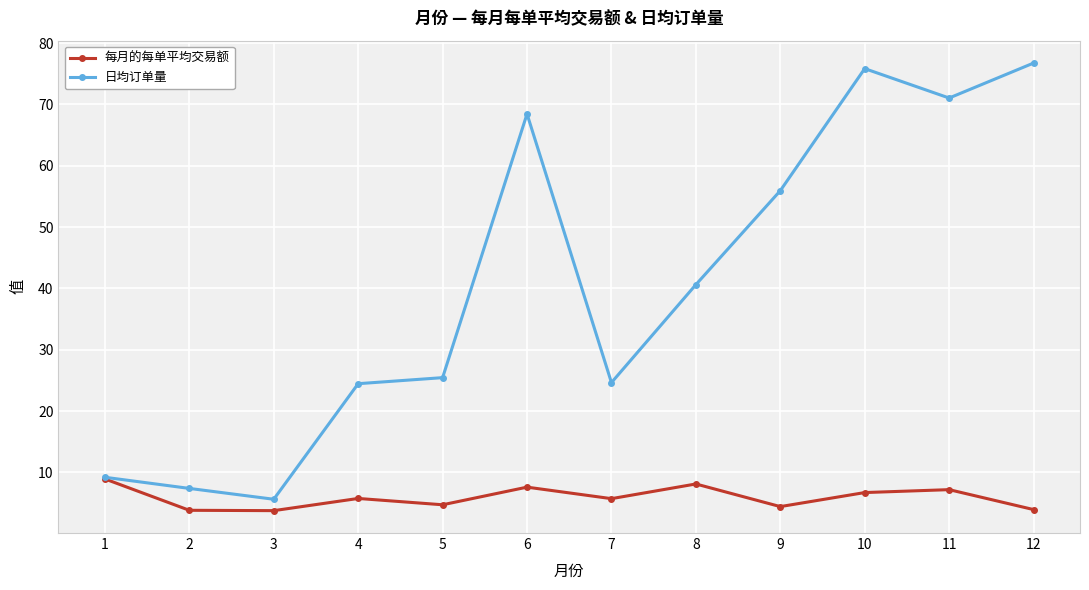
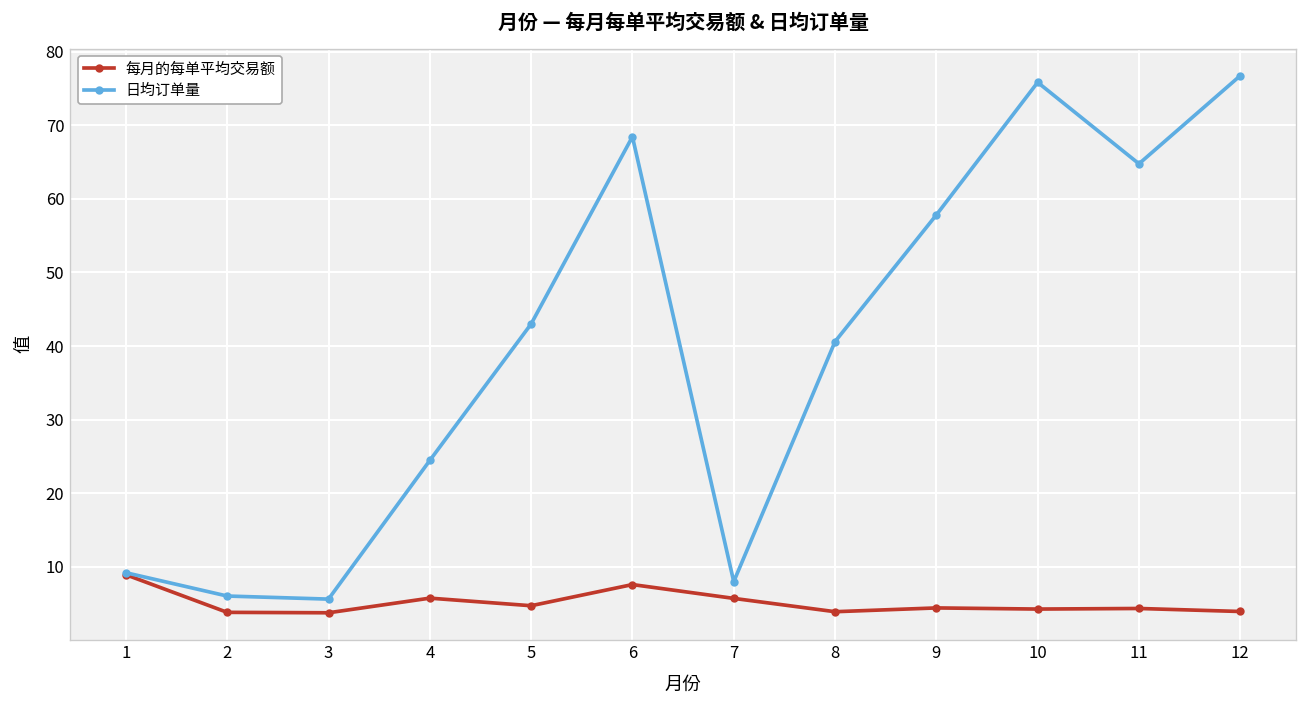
日均订单量, 2: 7 -> 6
日均订单量, 5: 25 -> 43
日均订单量, 7: 25 -> 8
每月的每单平均交易额, 8: 8 -> 4
日均订单量, 9: 56 -> 58
每月的每单平均交易额, 10: 7 -> 4
每月的每单平均交易额, 11: 7 -> 4
日均订单量, 11: 71 -> 65
